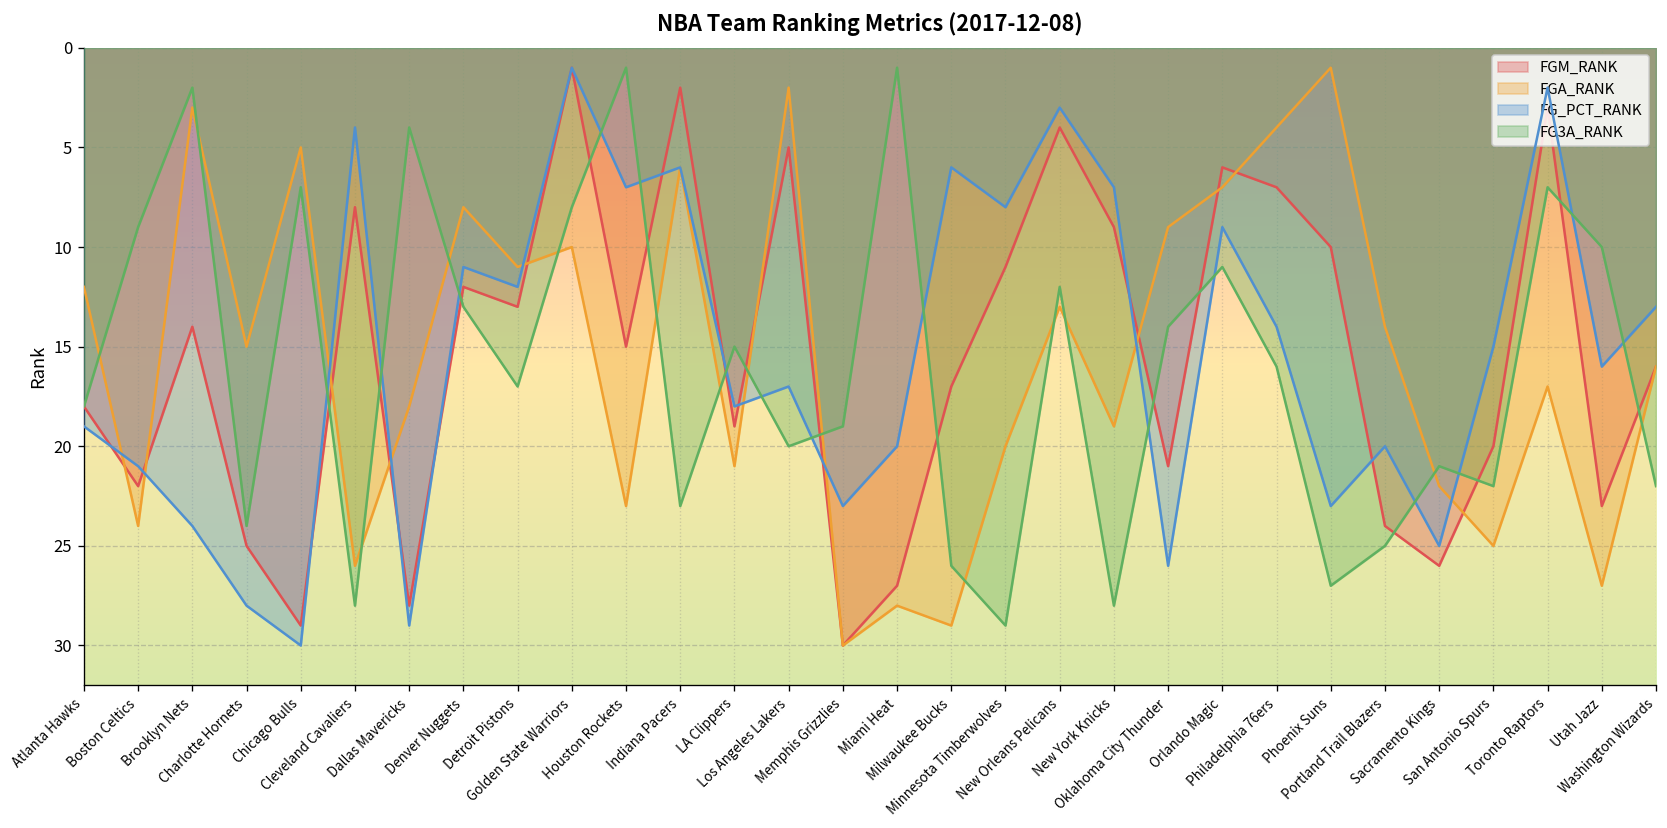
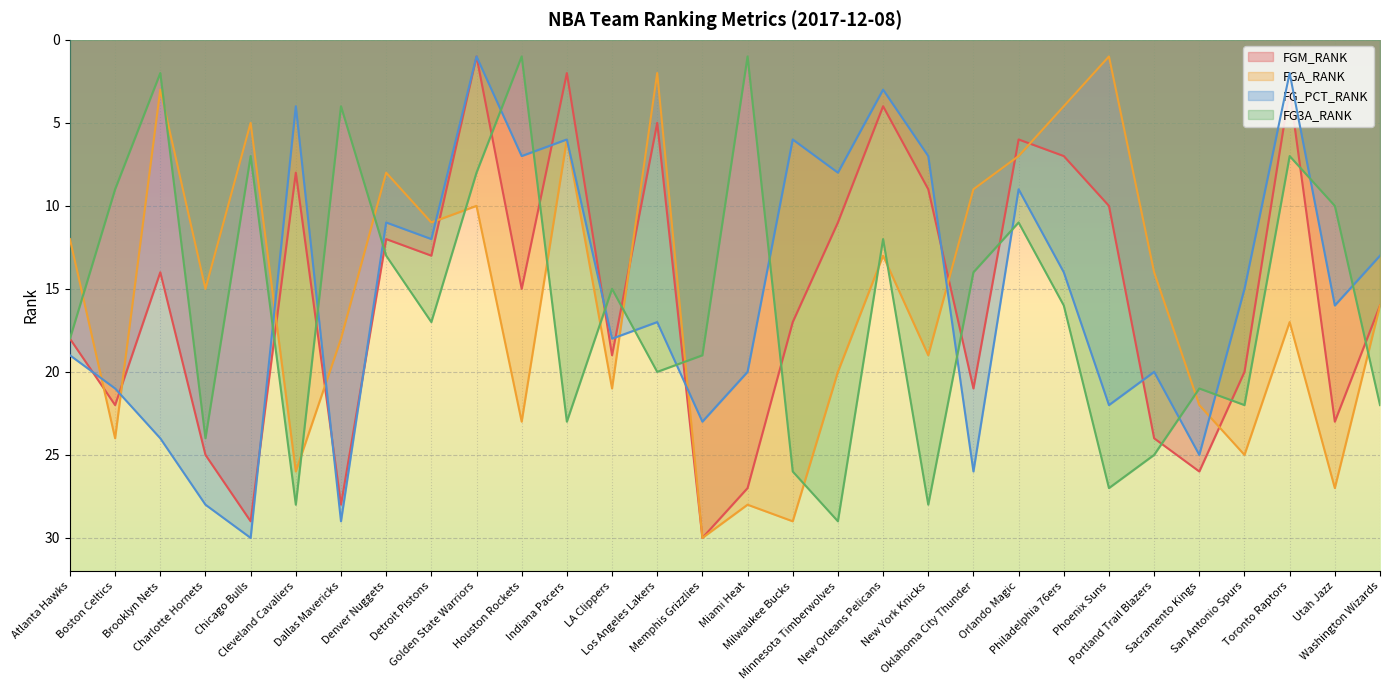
FG_PCT_RANK, Phoenix Suns: 23 -> 22
